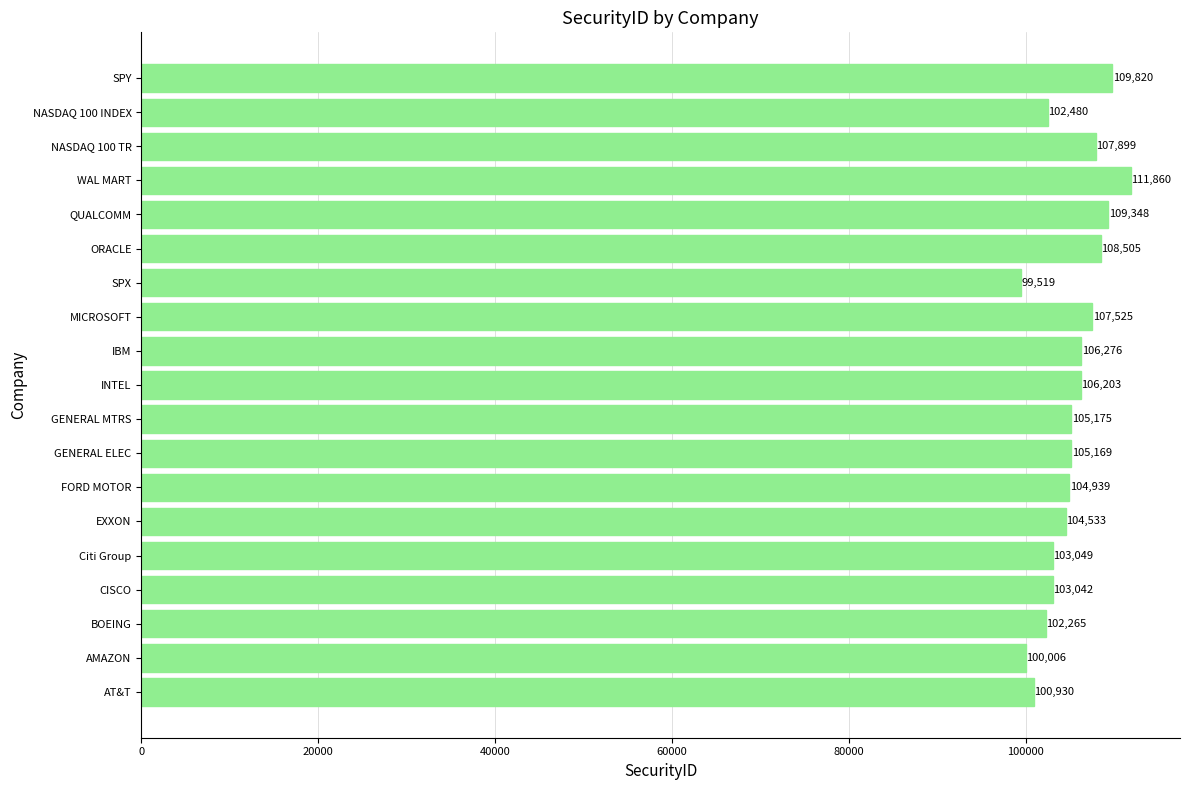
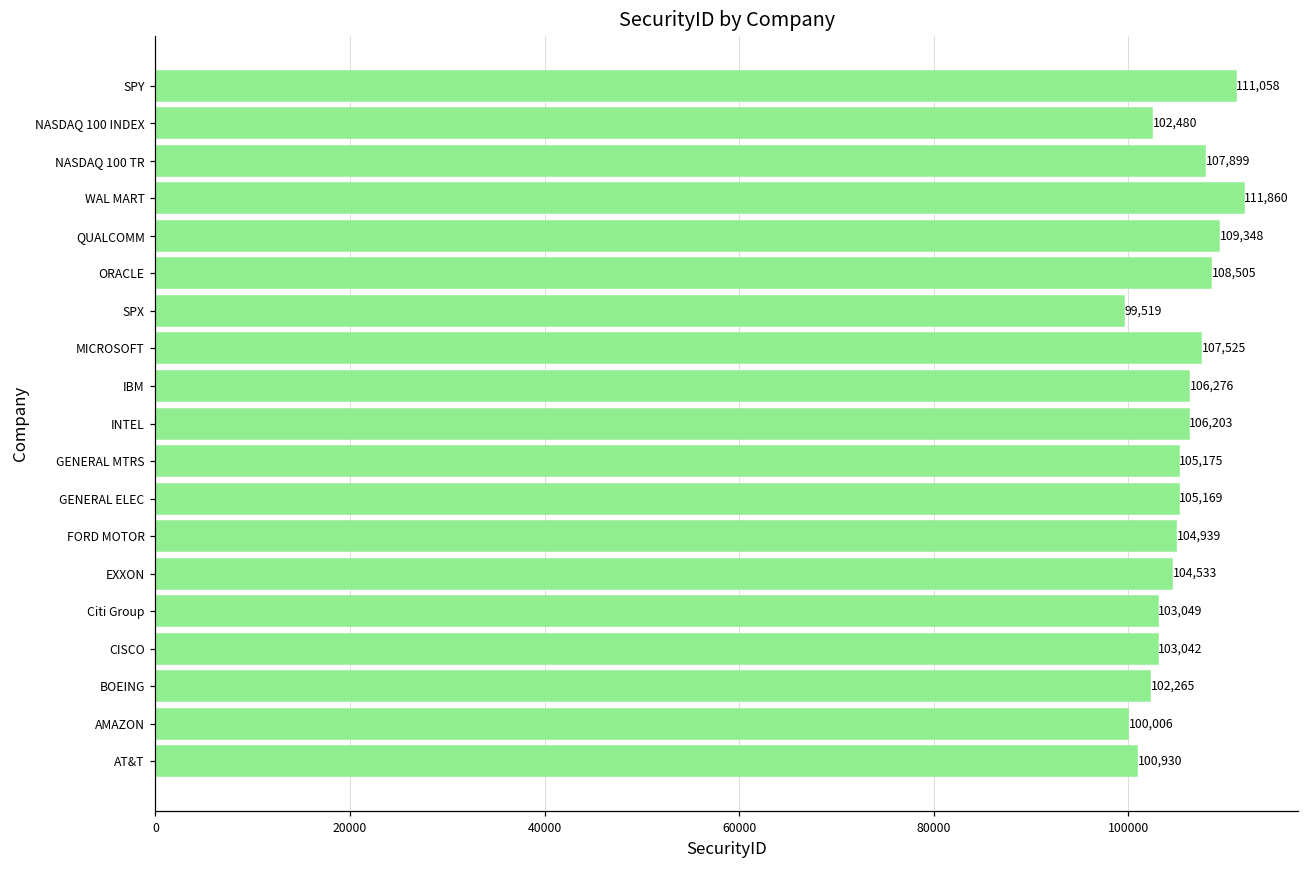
SPY: 109,820 -> 111,058
